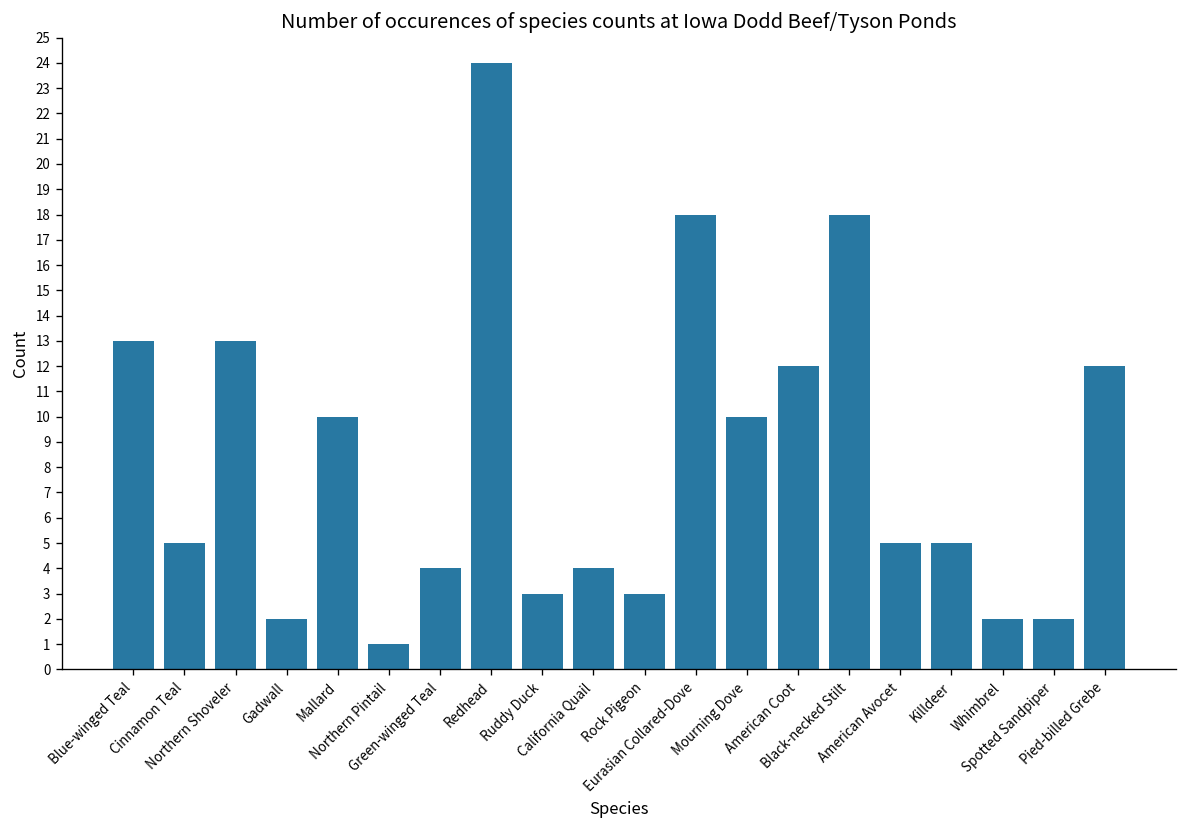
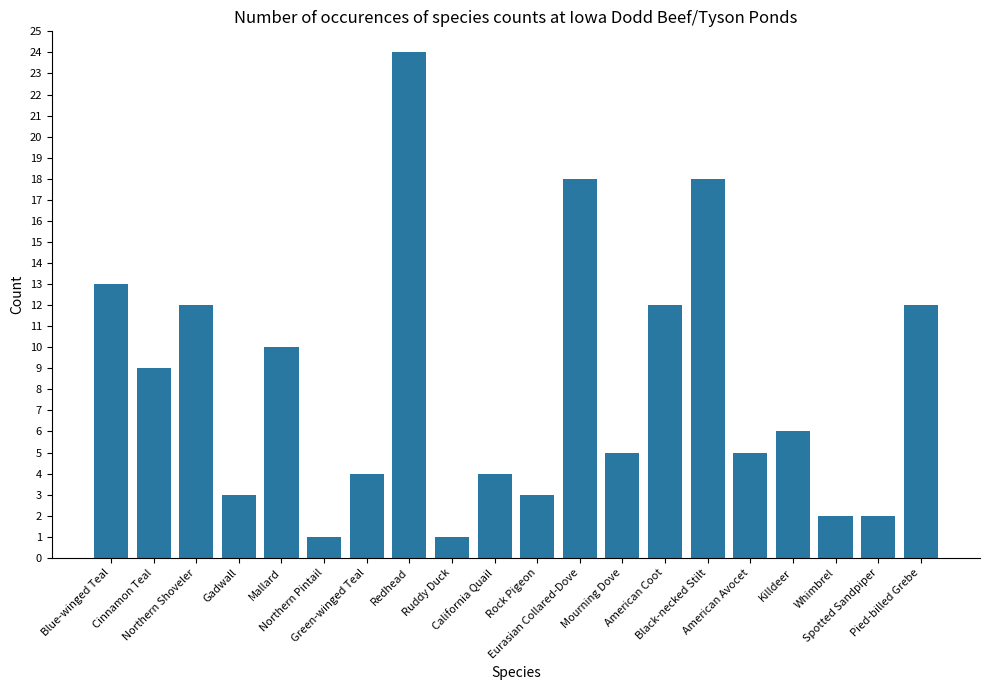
Cinnamon Teal: 5 -> 9
Northern Shoveler: 13 -> 12
Gadwall: 2 -> 3
Ruddy Duck: 3 -> 1
Mourning Dove: 10 -> 5
Killdeer: 5 -> 6
